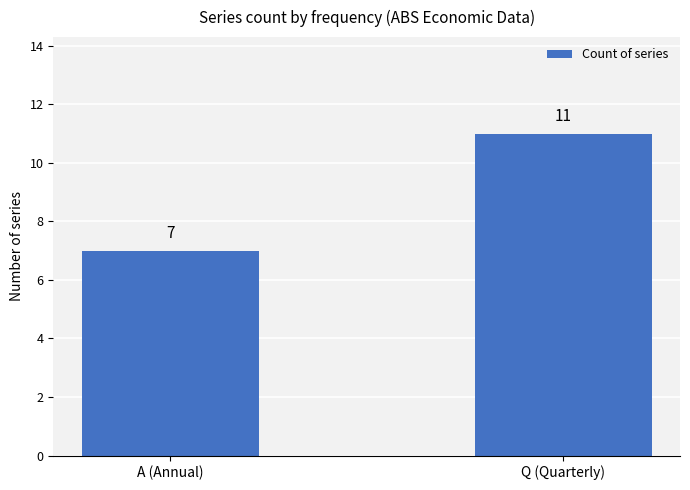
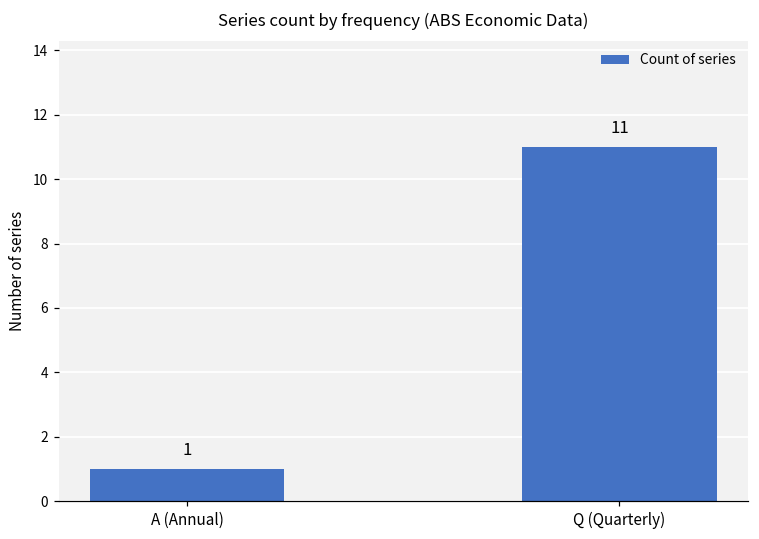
A (Annual): 7 -> 1
